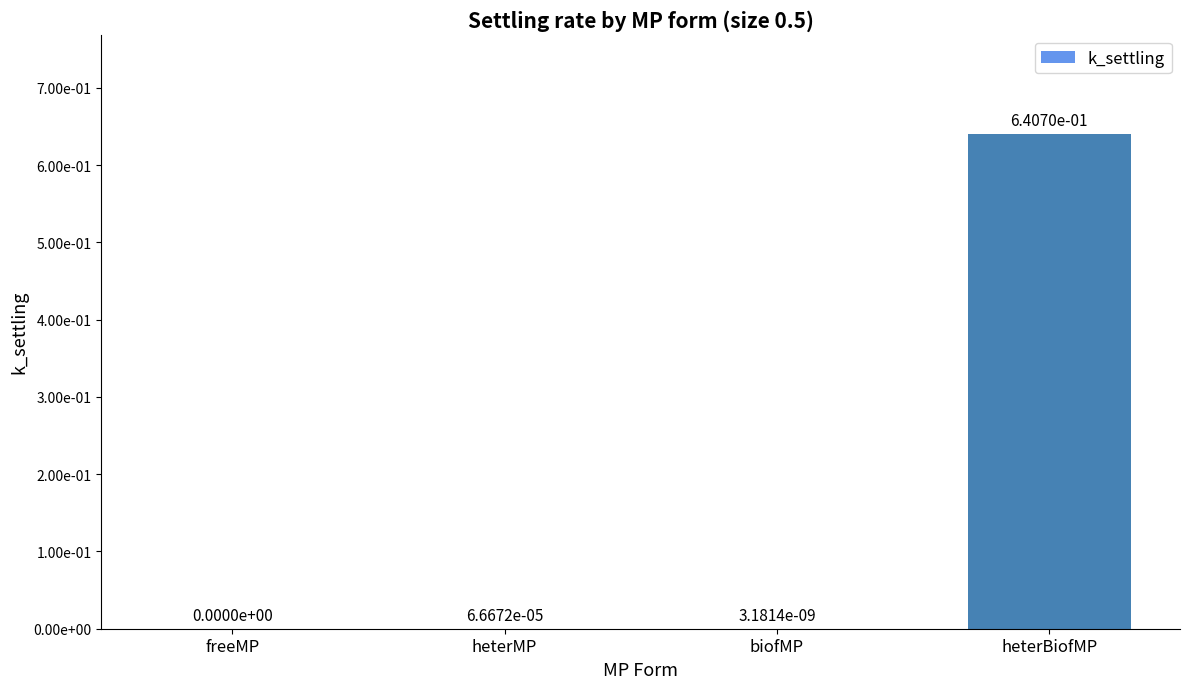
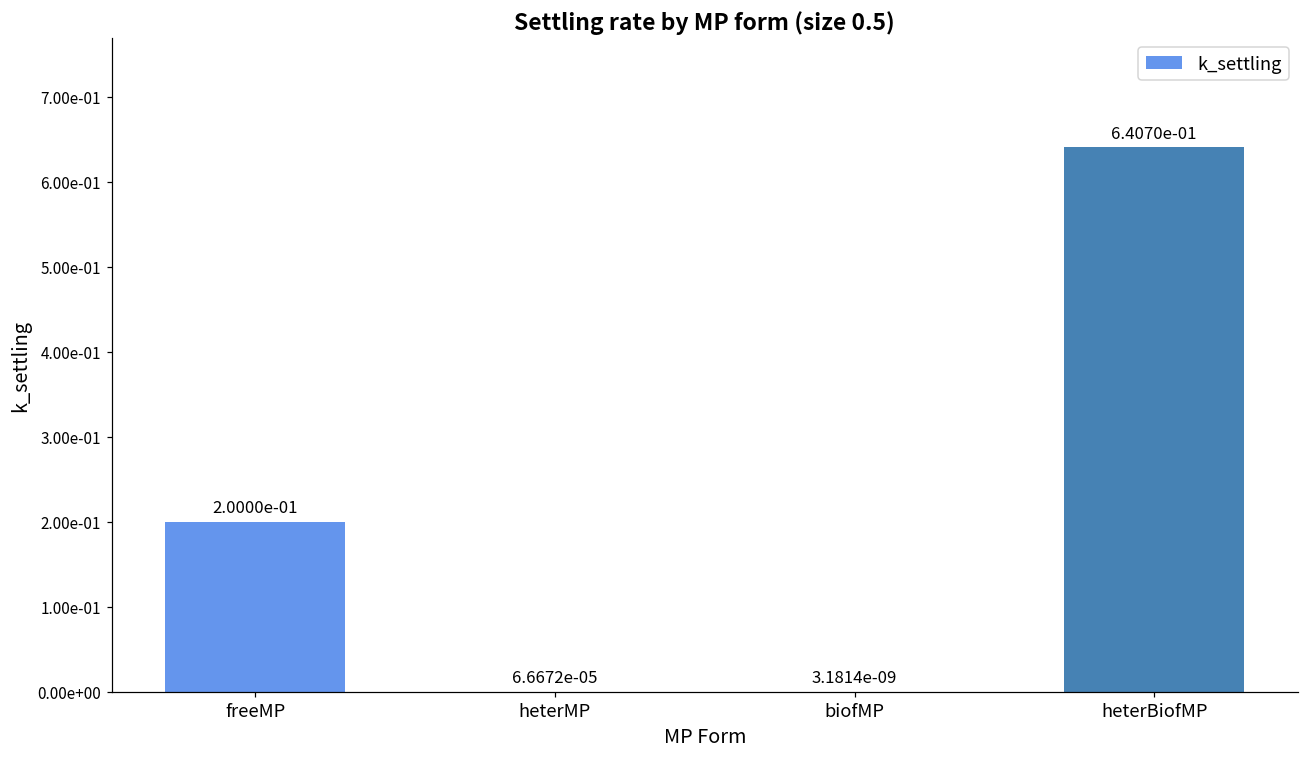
freeMP: 0.0000e+00 -> 2.0000e-01
